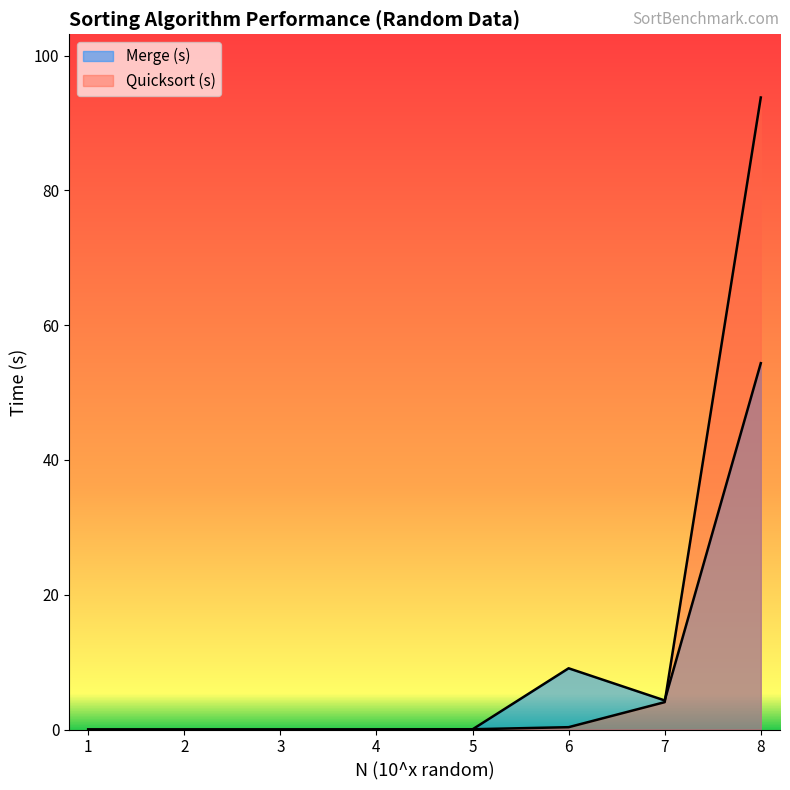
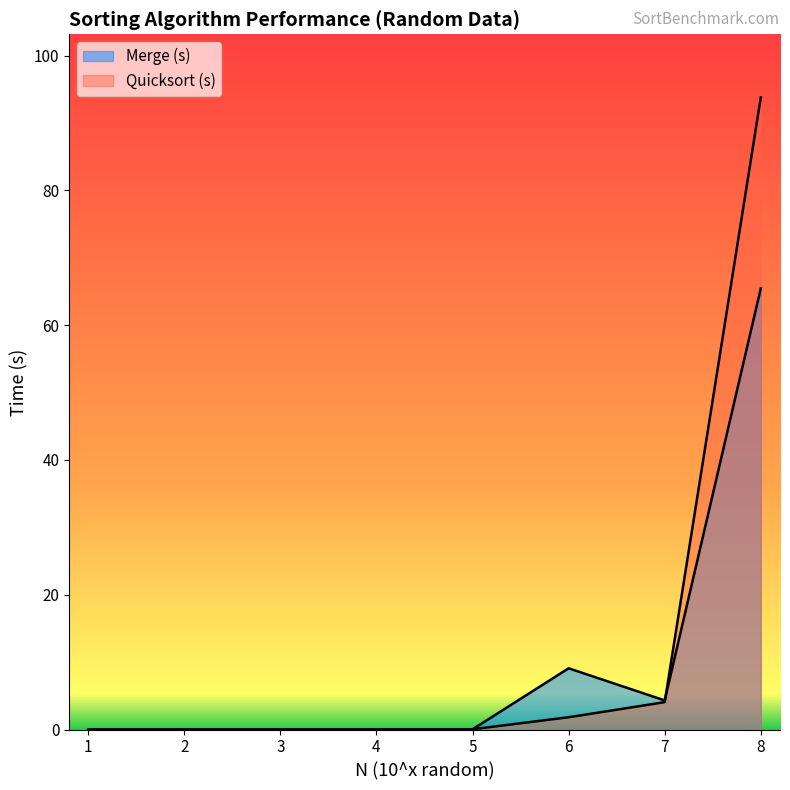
Quicksort (s), 6: 0 -> 2
Merge (s), 8: 54 -> 65
